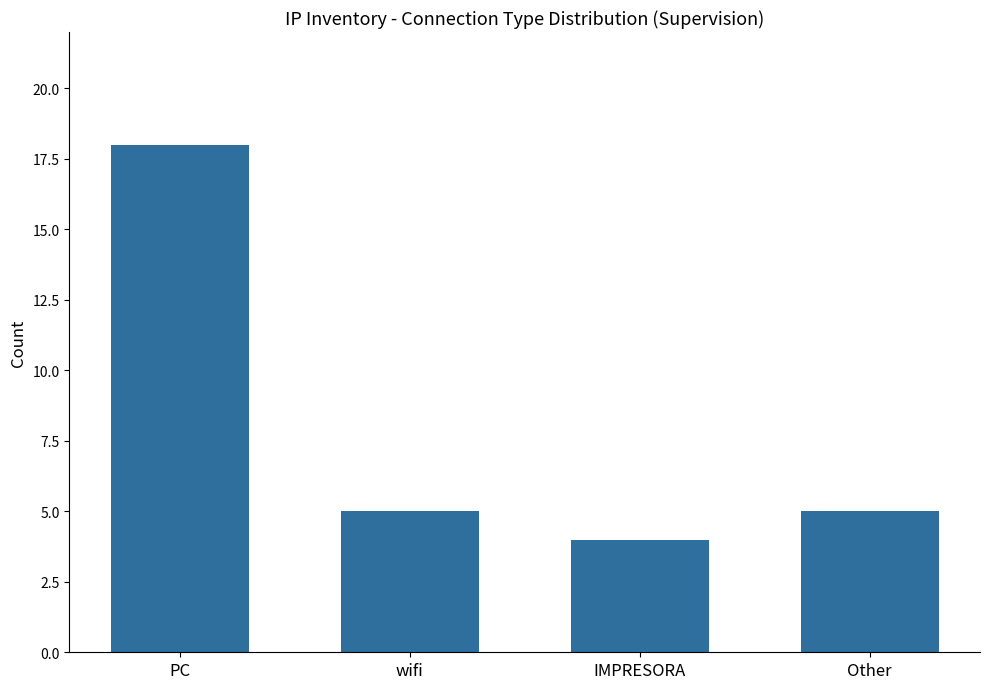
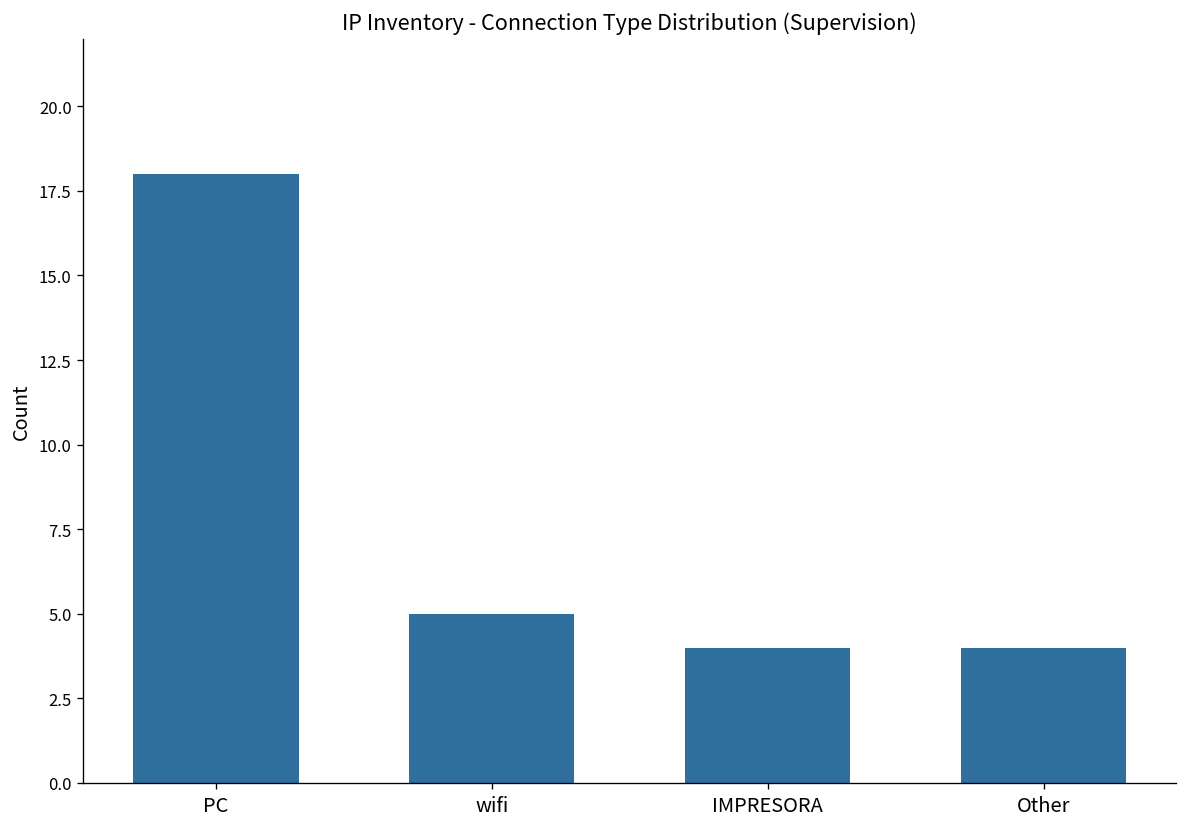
Other: 5 -> 4
